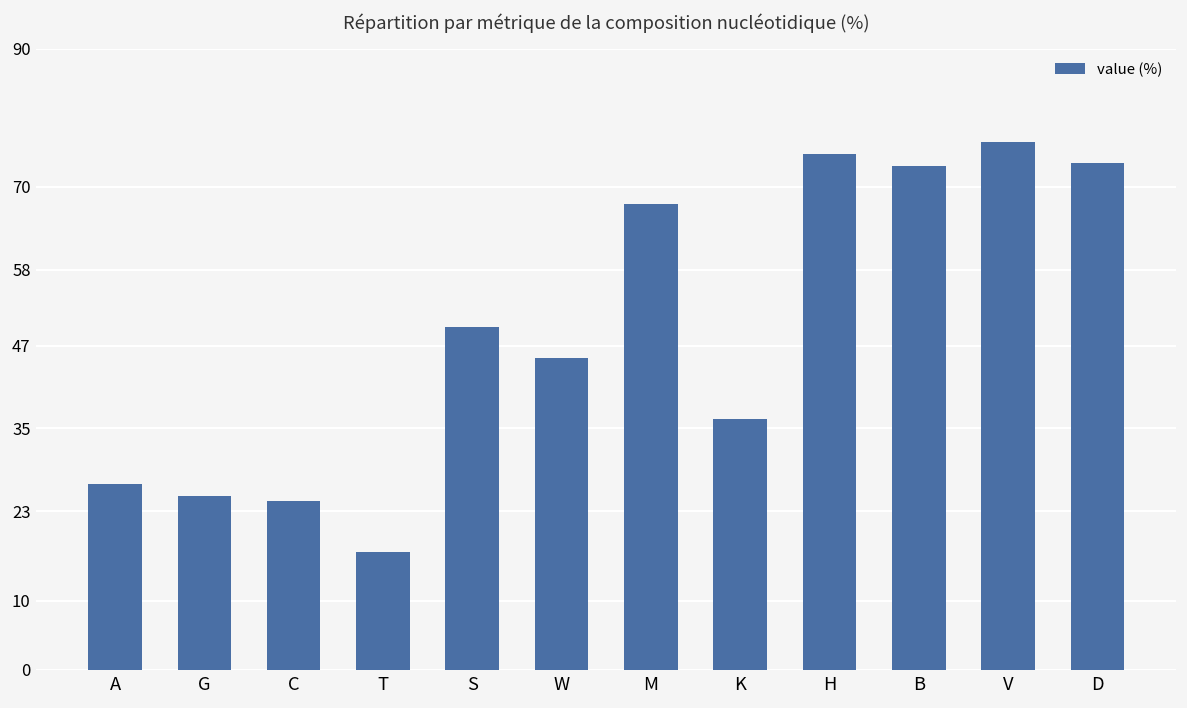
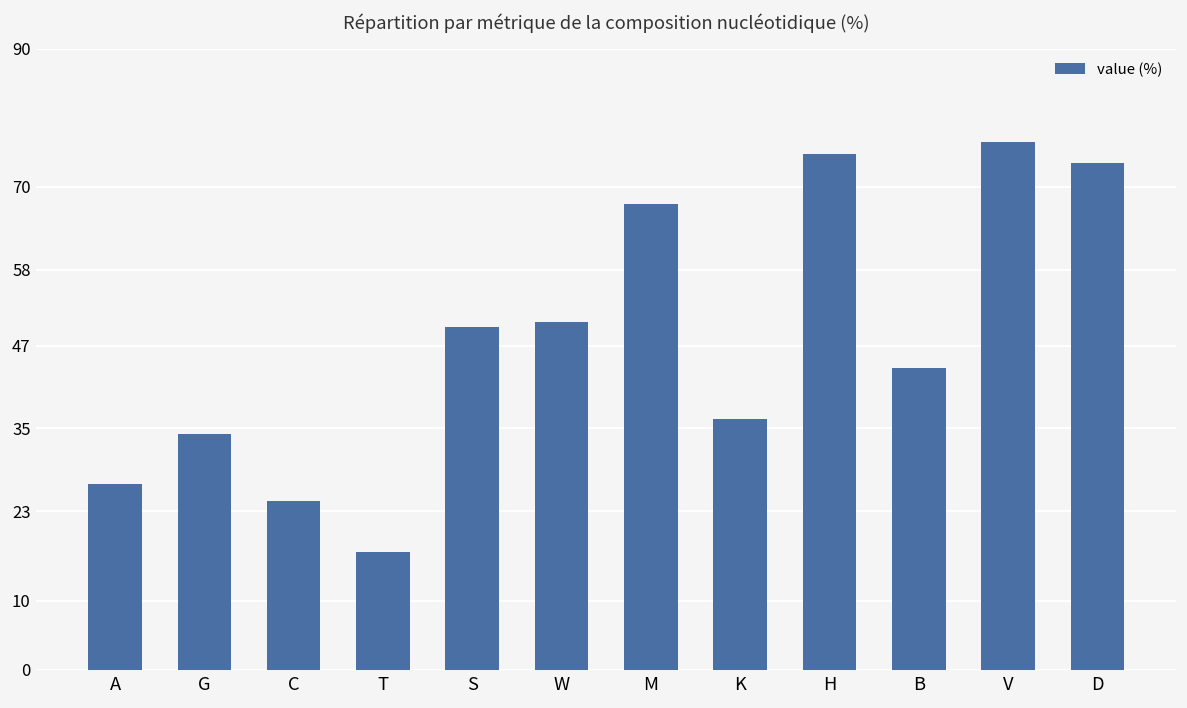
G: 25 -> 34
W: 45 -> 50
B: 73 -> 44
